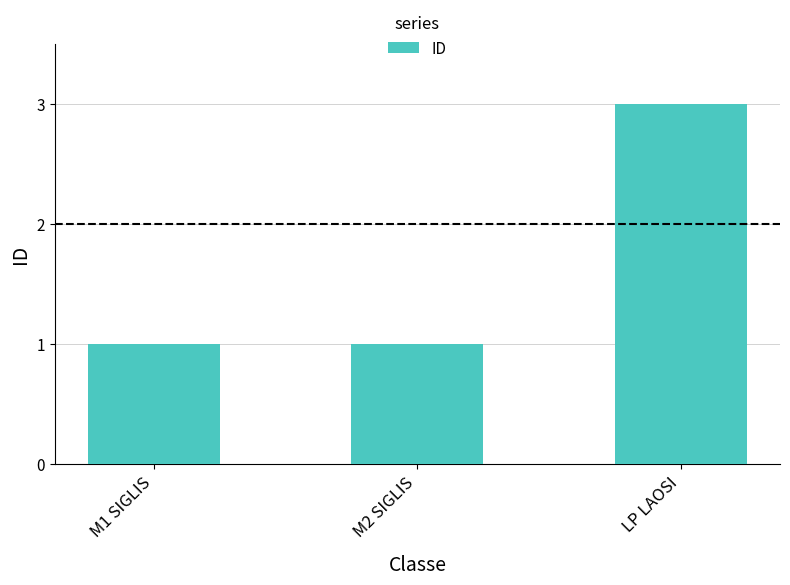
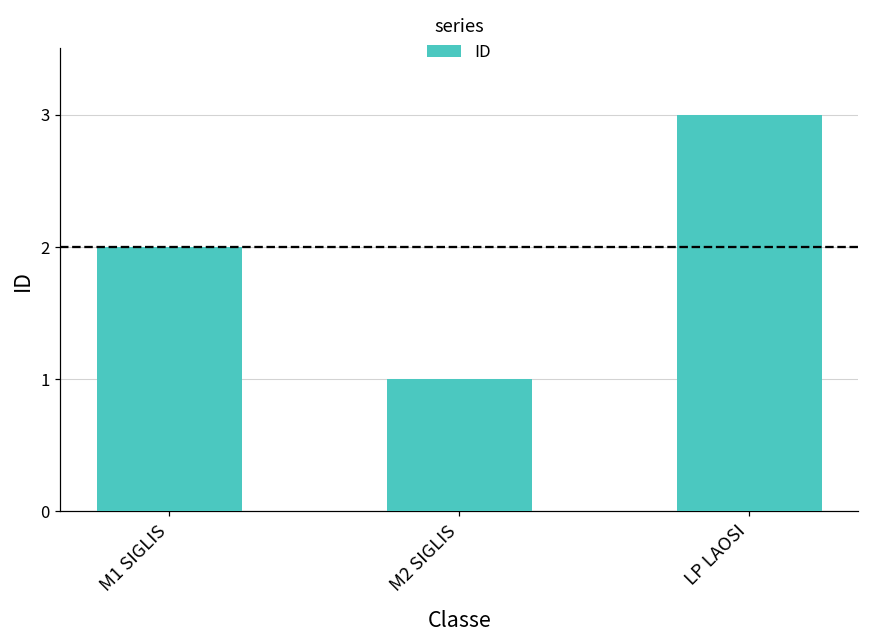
M1 SIGLIS: 1 -> 2
